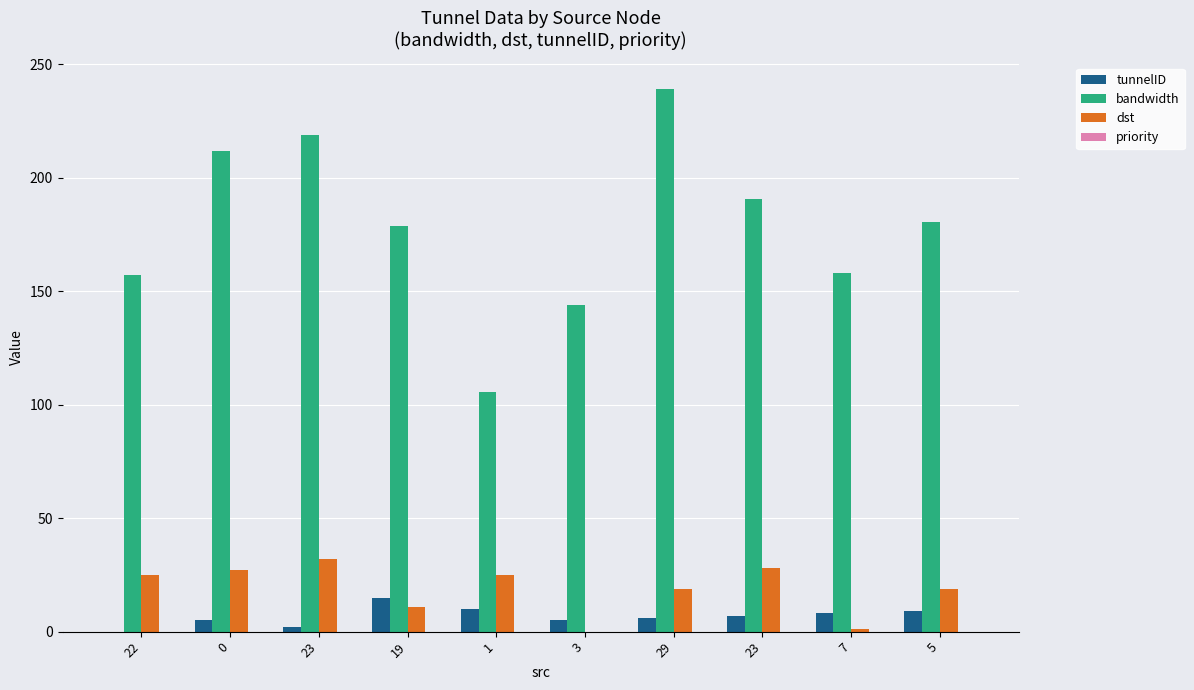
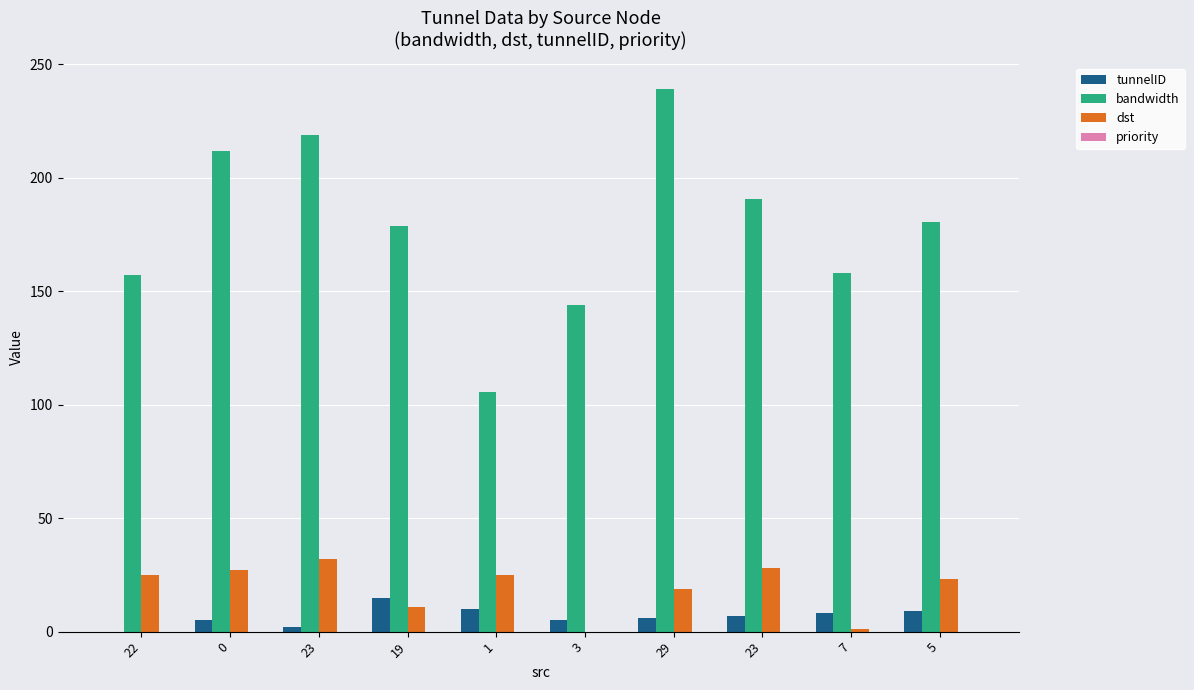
dst, 5: 19 -> 23
